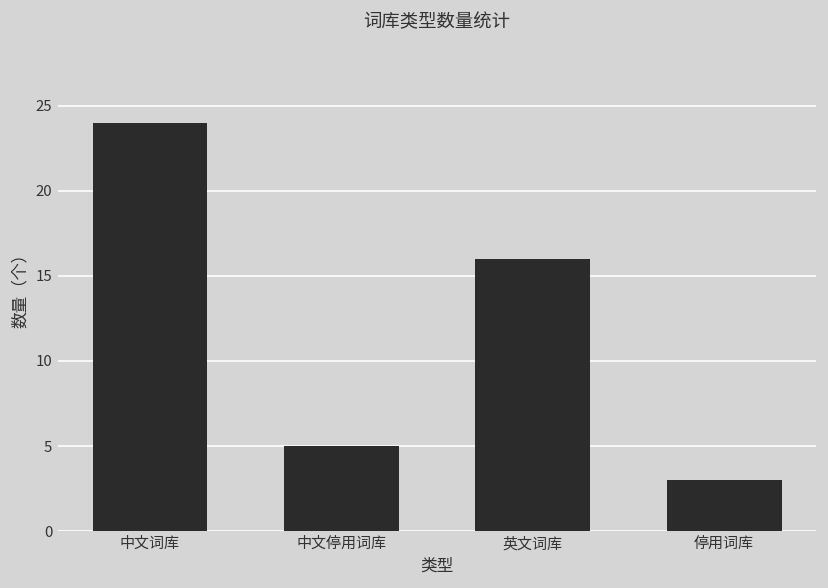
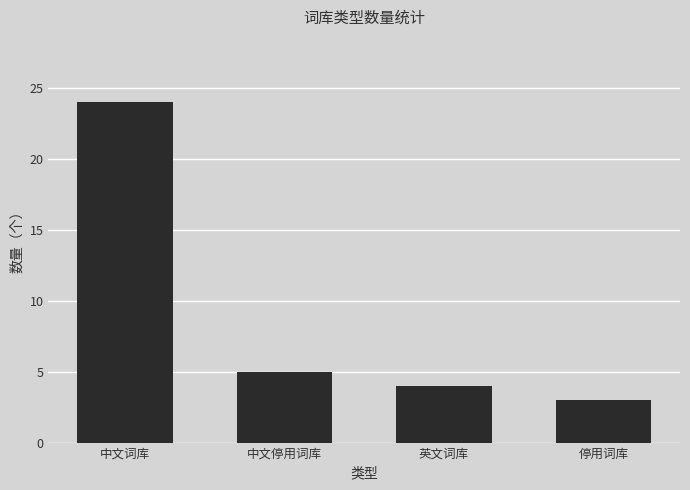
英文词库: 16 -> 4
